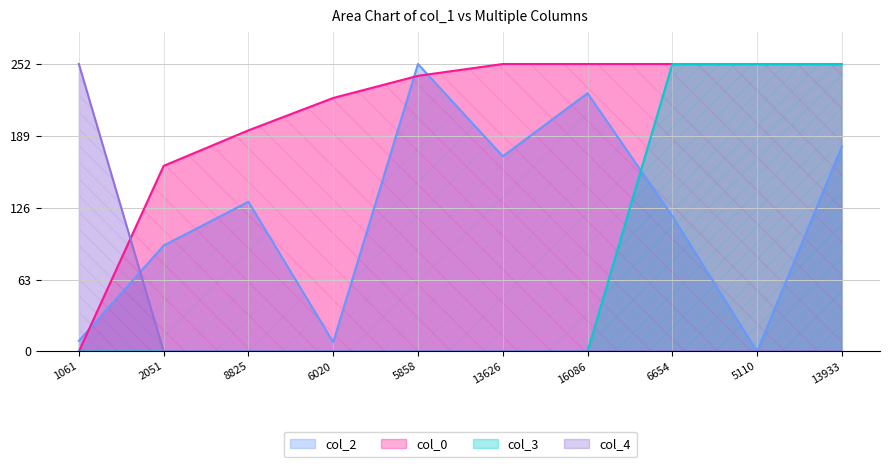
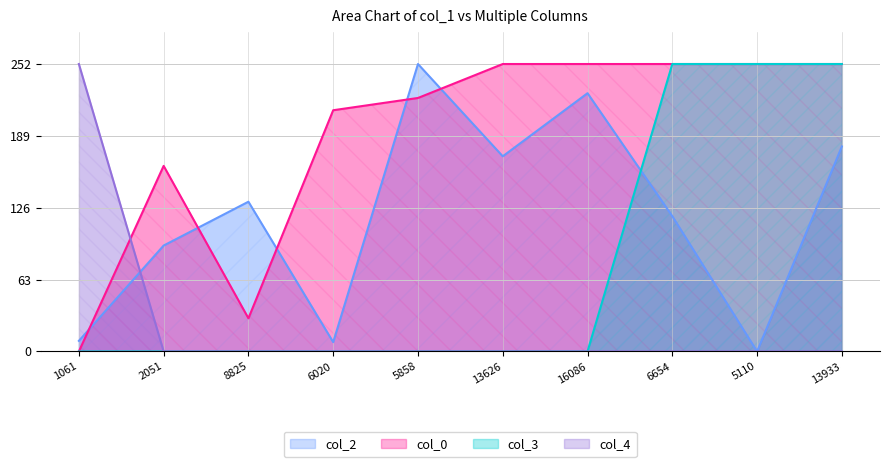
col_0, 8825: 194 -> 29
col_0, 6020: 222 -> 211
col_0, 5858: 242 -> 222
